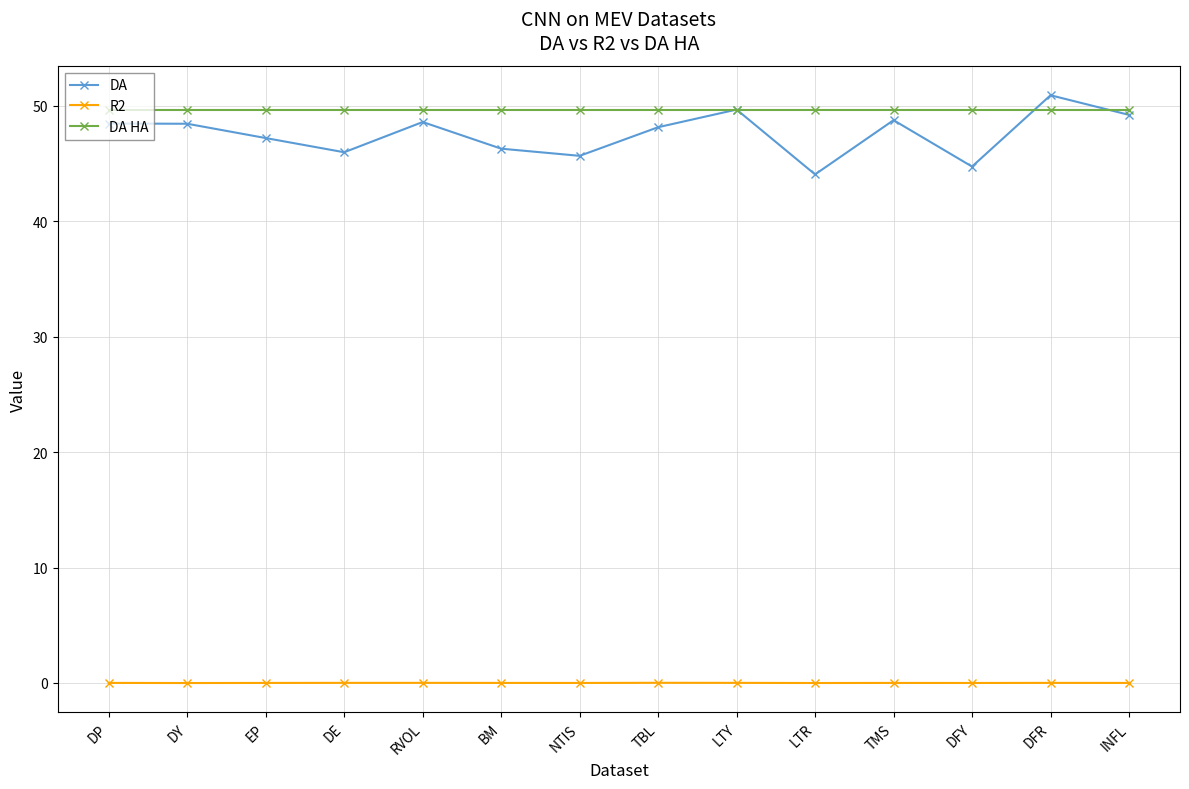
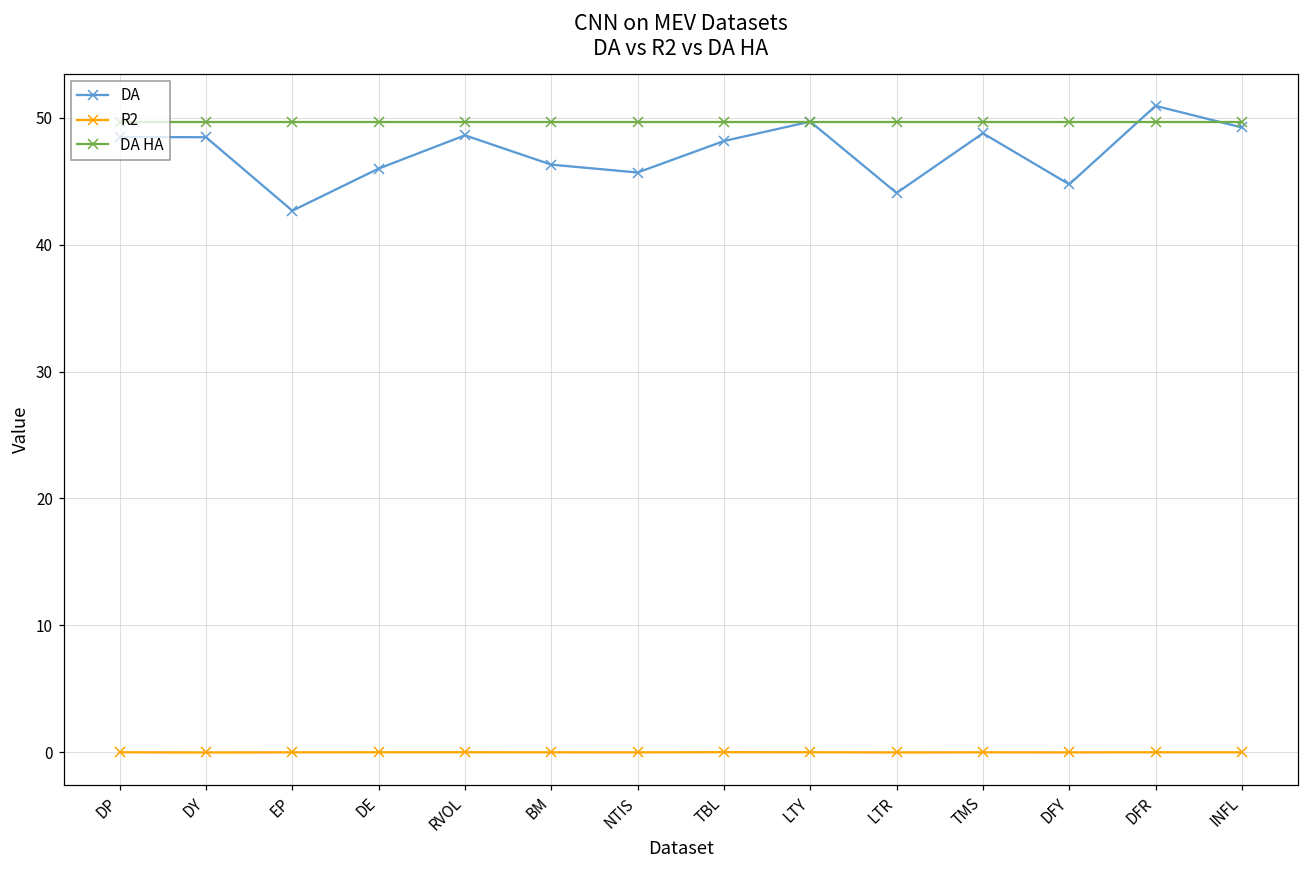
DA, EP: 47.2 -> 42.7
